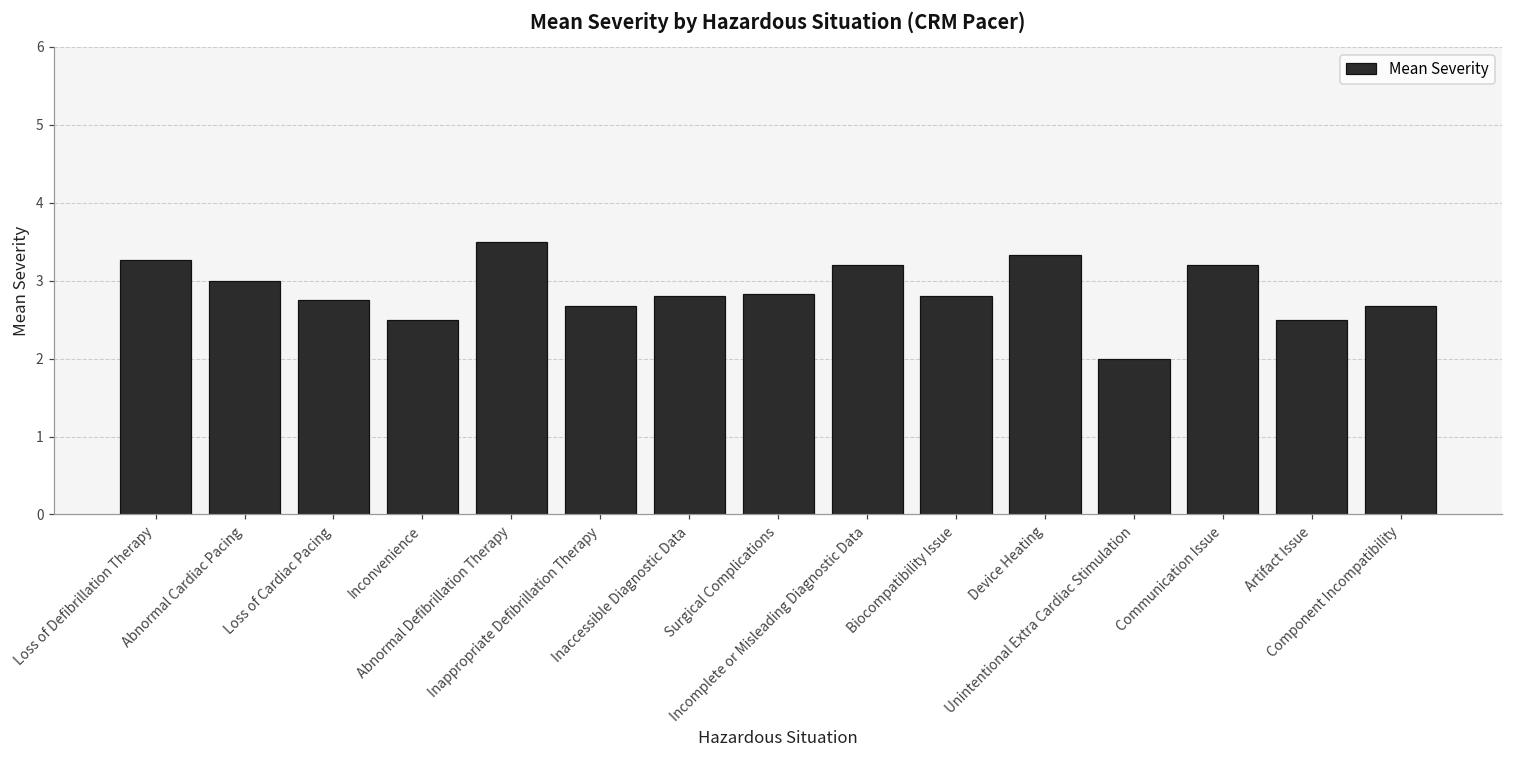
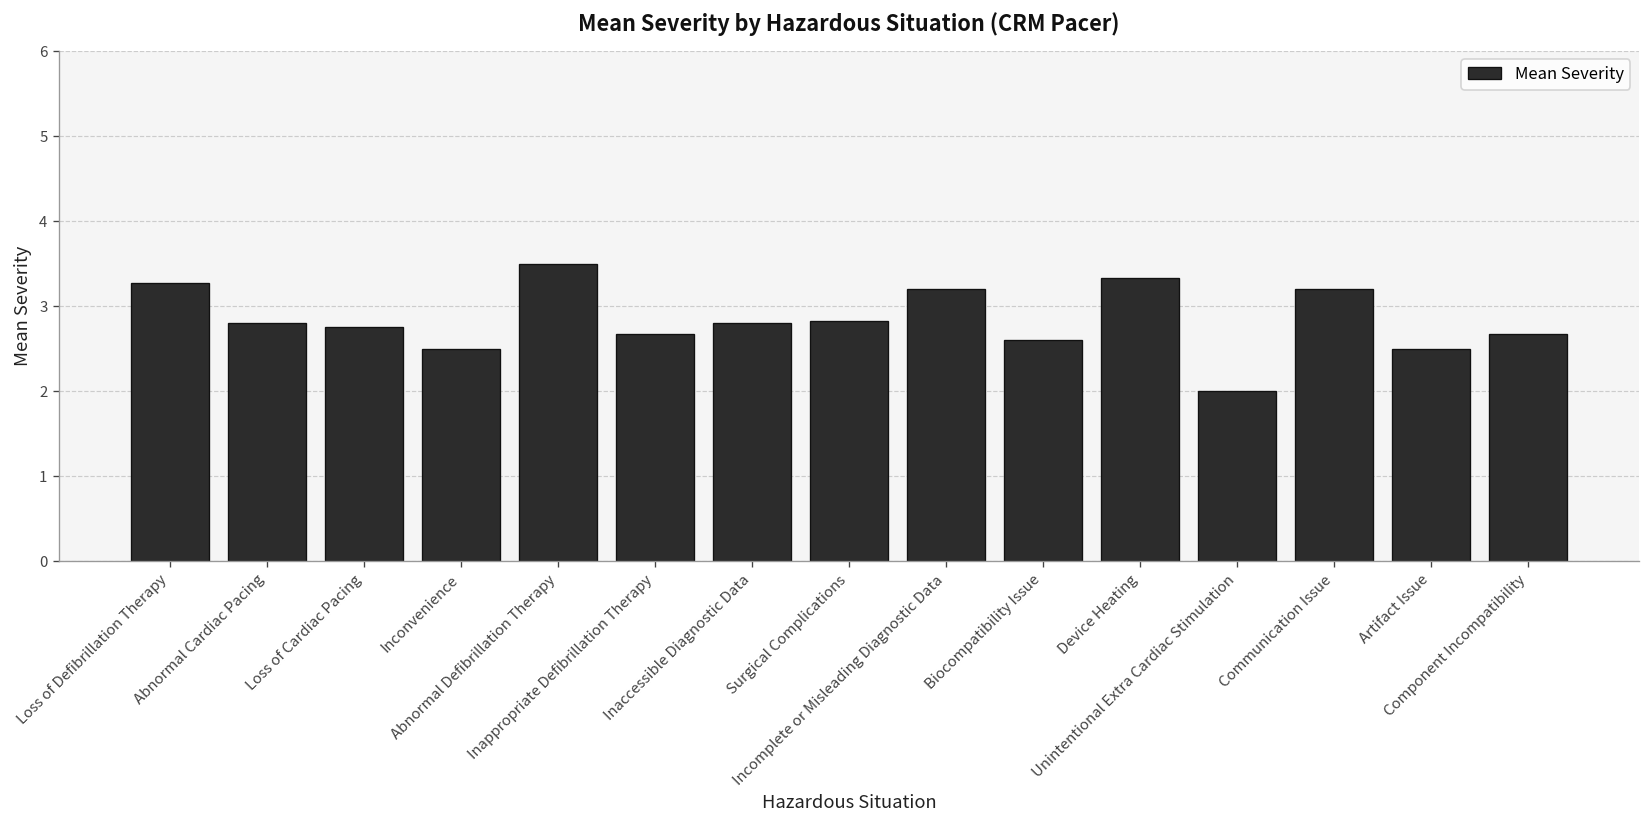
Abnormal Cardiac Pacing: 3.0 -> 2.8
Biocompatibility Issue: 2.8 -> 2.6
